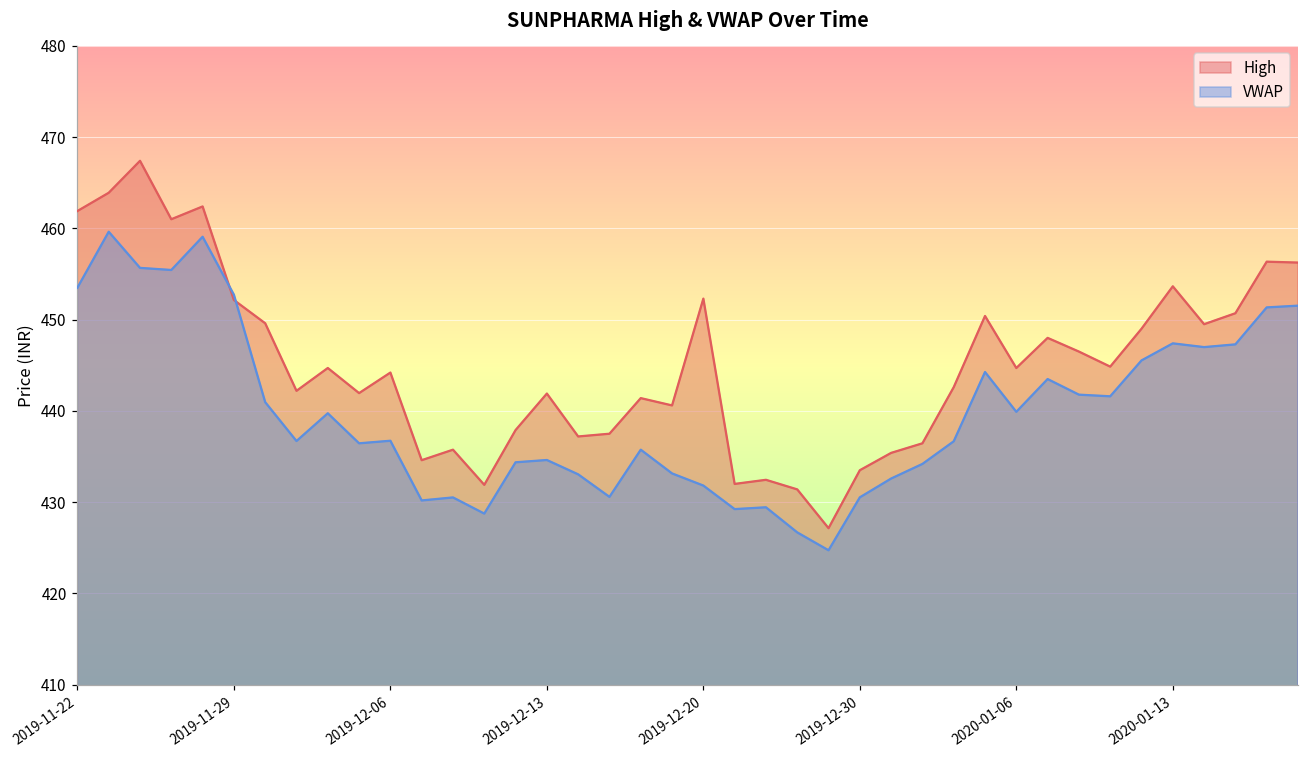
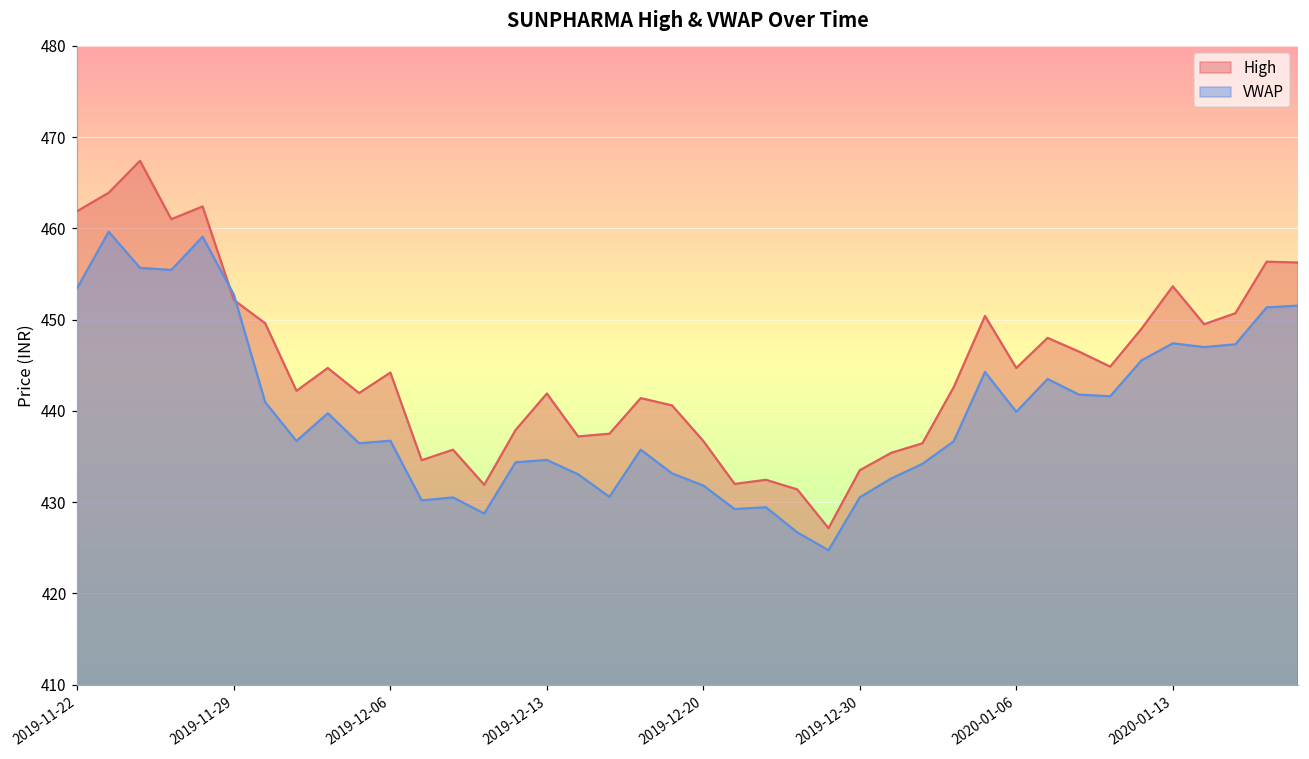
High, 2019-12-20: 452 -> 437
